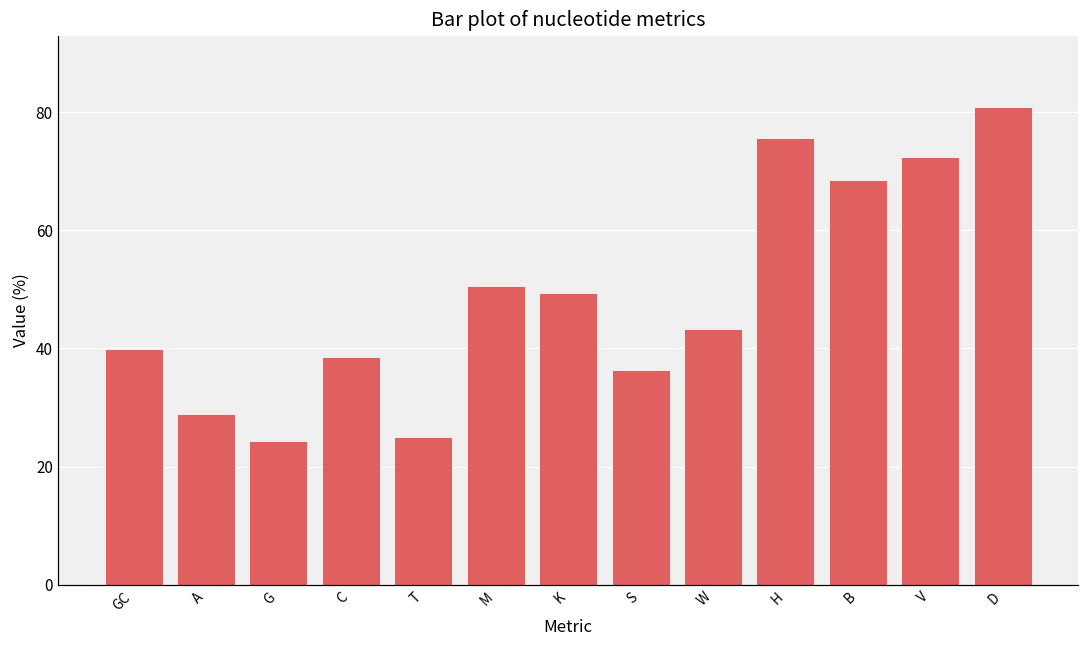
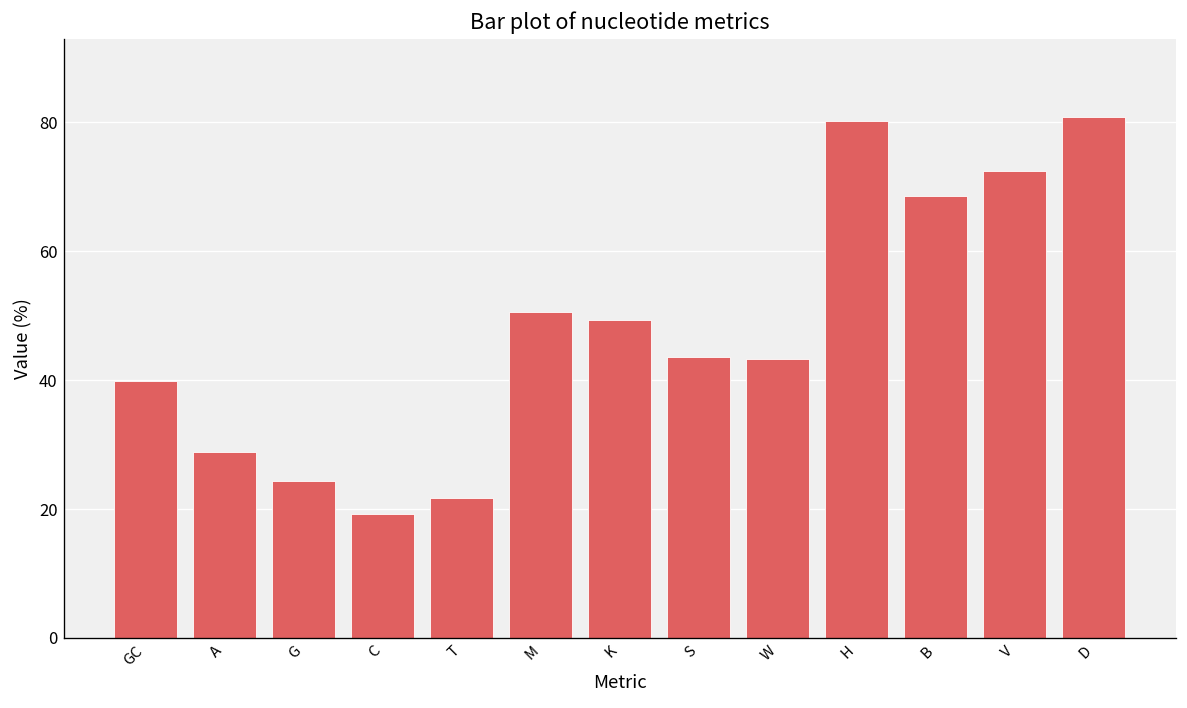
C: 39 -> 19
T: 25 -> 22
S: 36 -> 44
H: 76 -> 80
